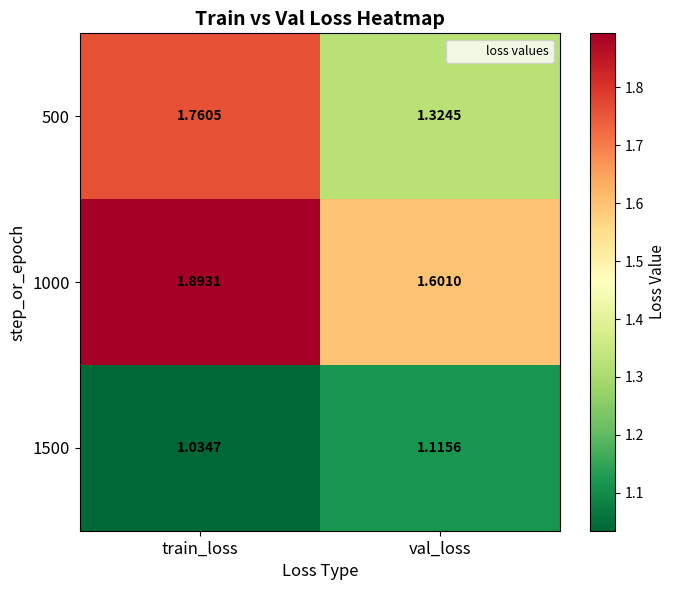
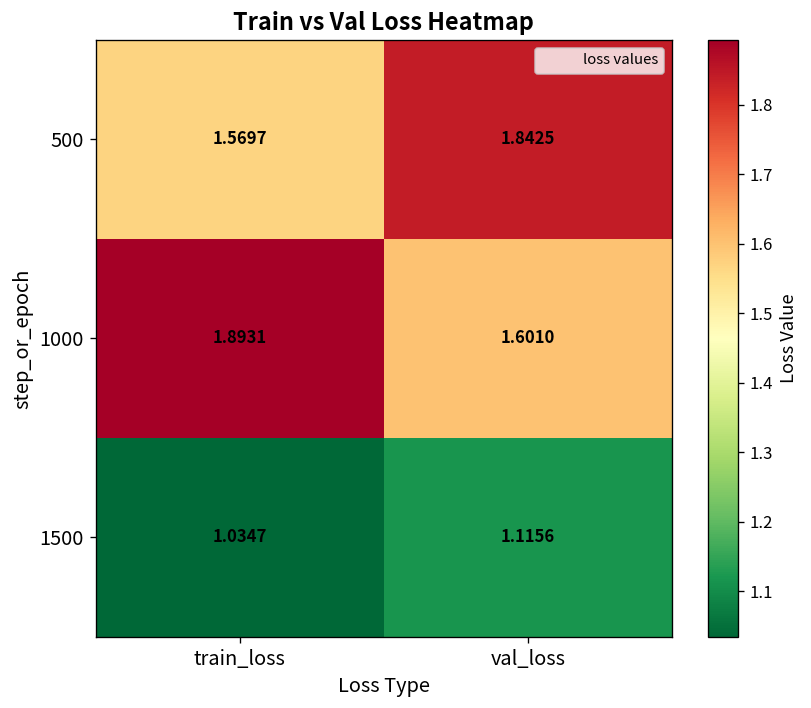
500, train_loss: 1.7605 -> 1.5697
500, val_loss: 1.3245 -> 1.8425
